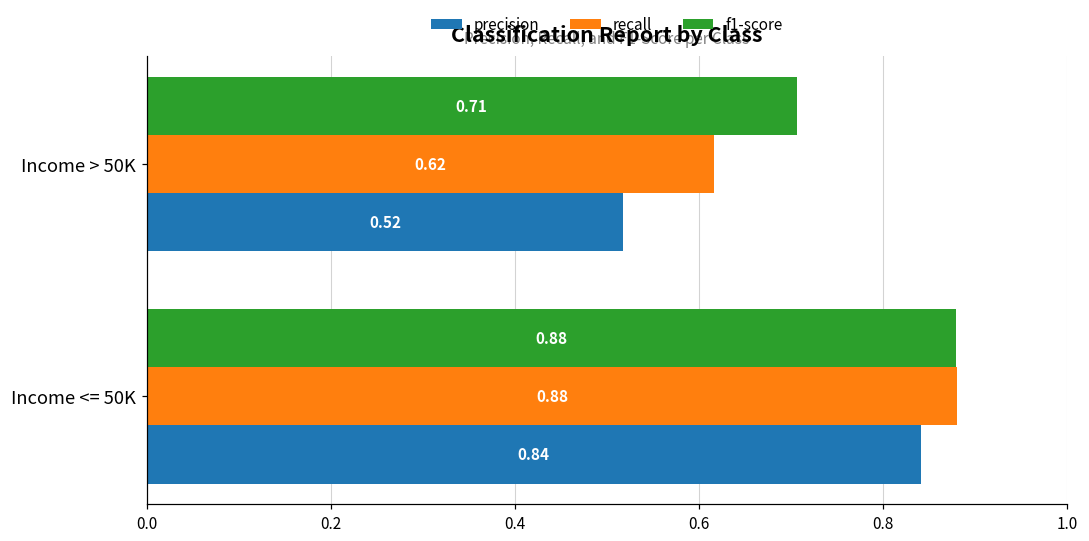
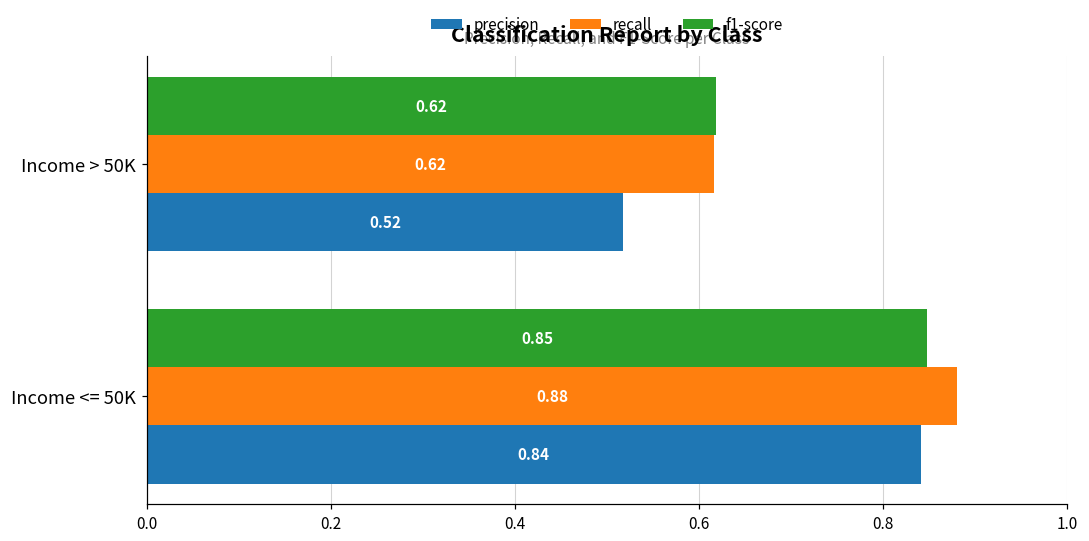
f1-score, Income > 50K: 0.71 -> 0.62
f1-score, Income <= 50K: 0.88 -> 0.85
